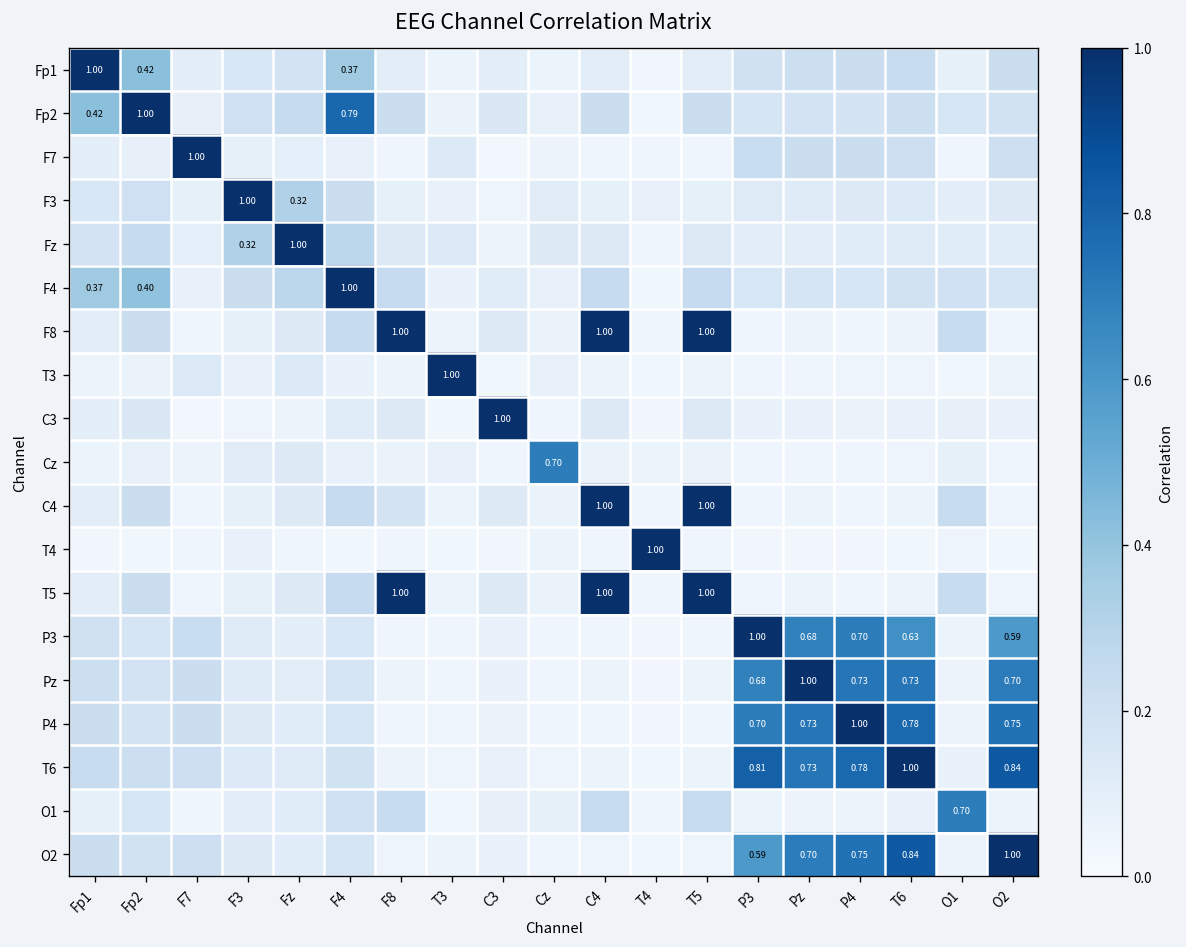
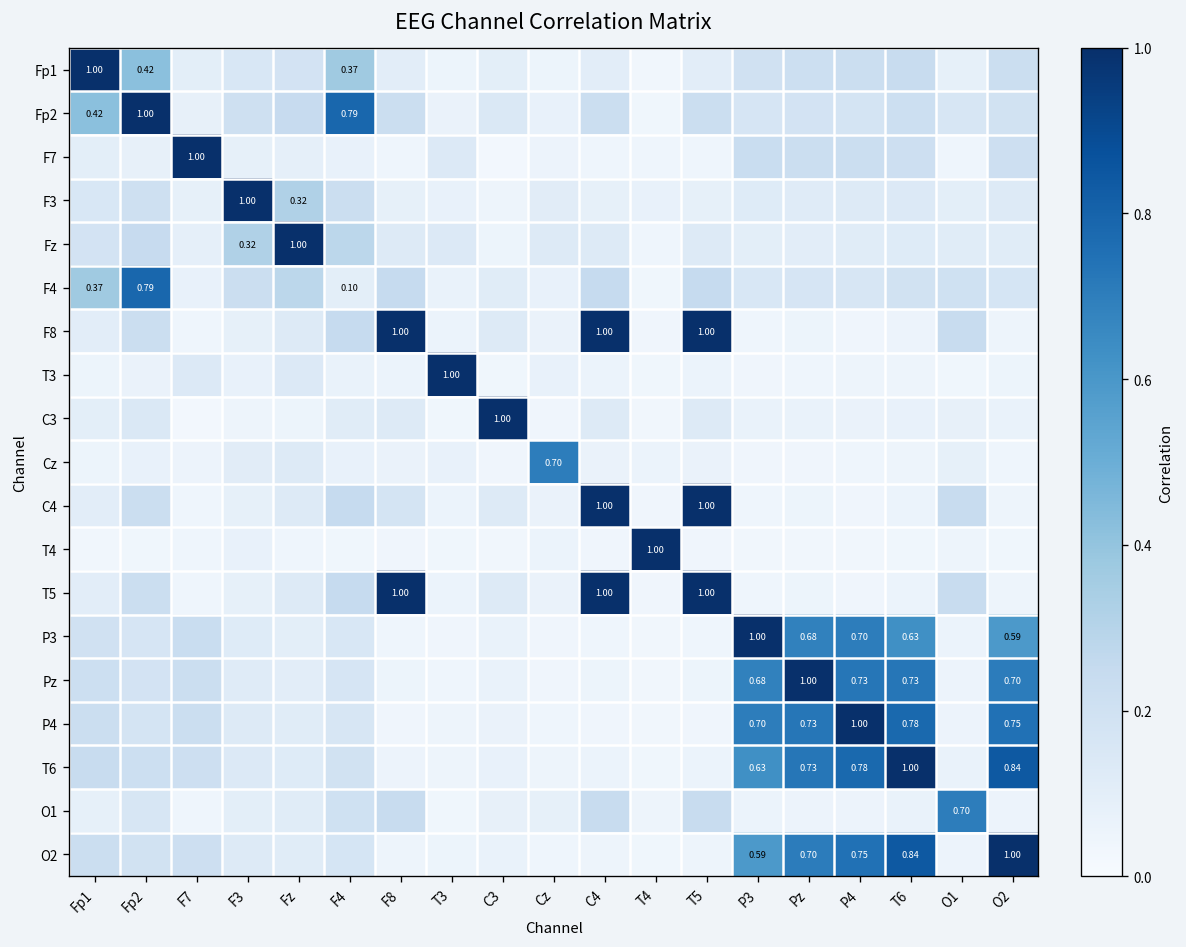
F4, Fp2: 0.40 -> 0.79
F4, F4: 1.00 -> 0.10
T6, P3: 0.81 -> 0.63
